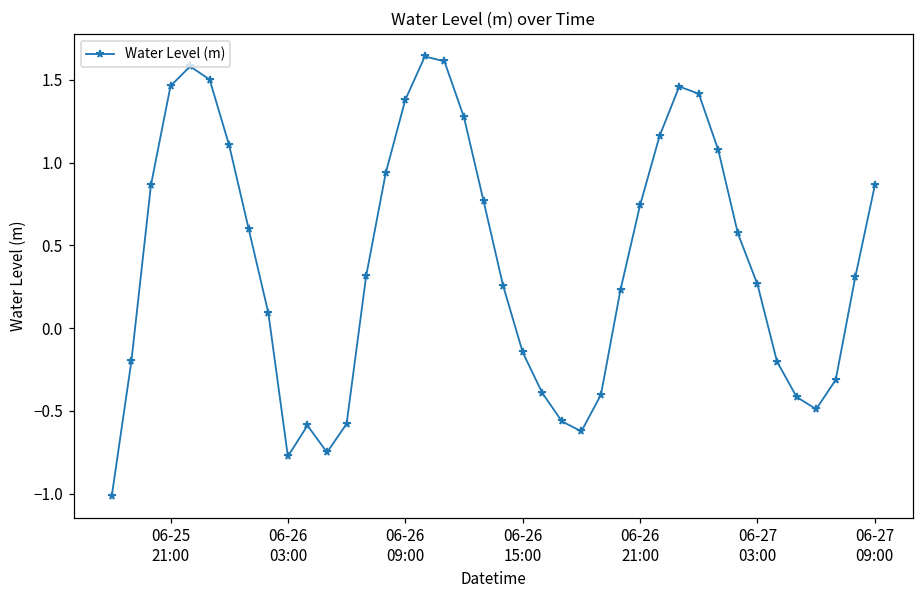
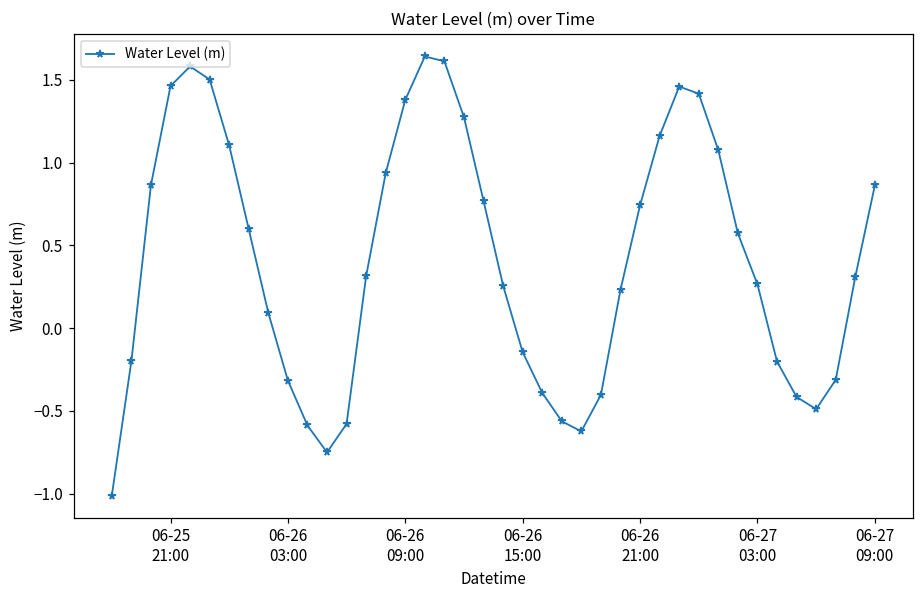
06-26 03:00: -0.77 -> -0.32
